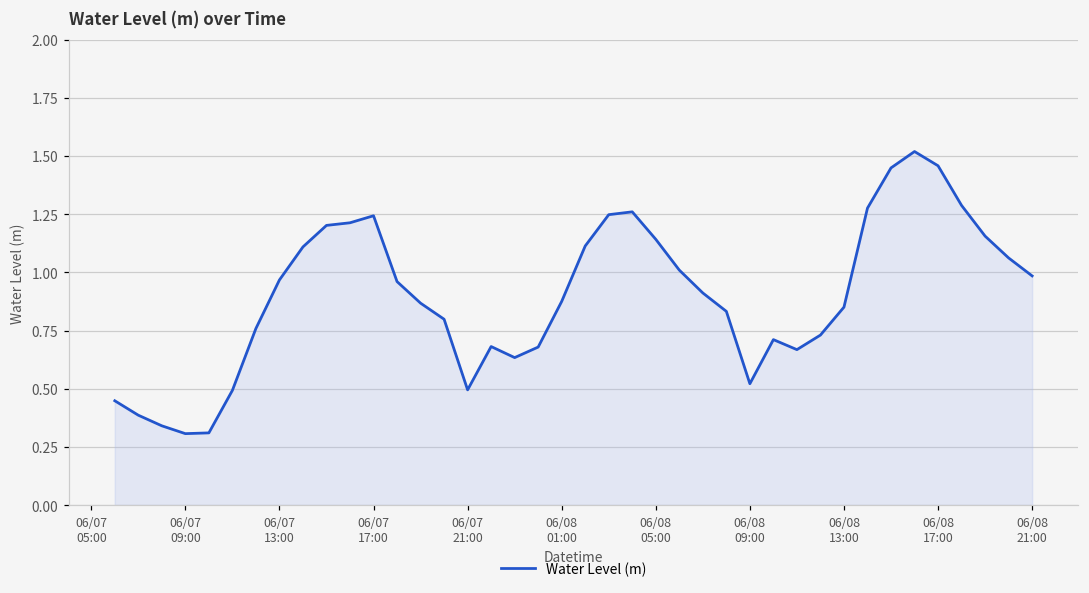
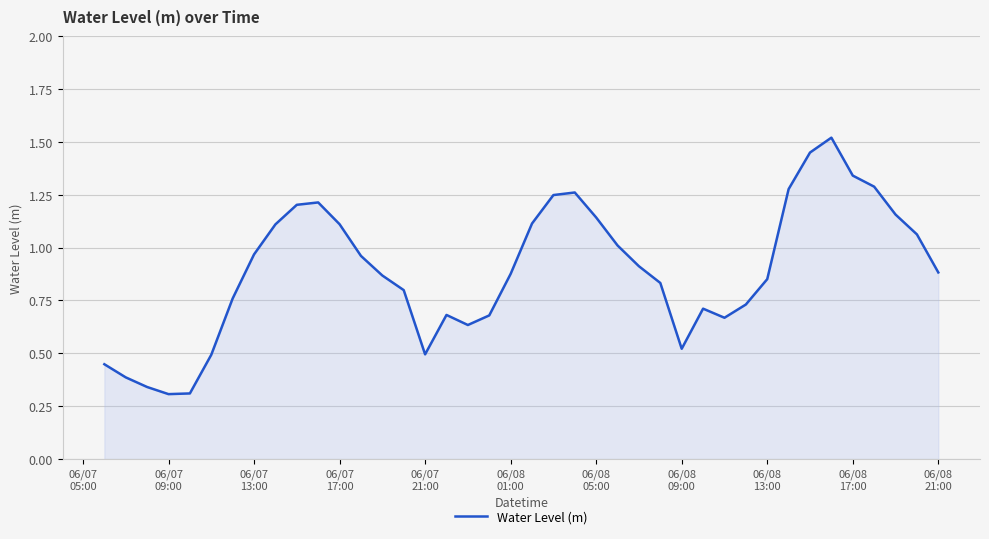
06/07 17:00: 1.24 -> 1.11
06/08 17:00: 1.46 -> 1.34
06/08 21:00: 0.99 -> 0.88
